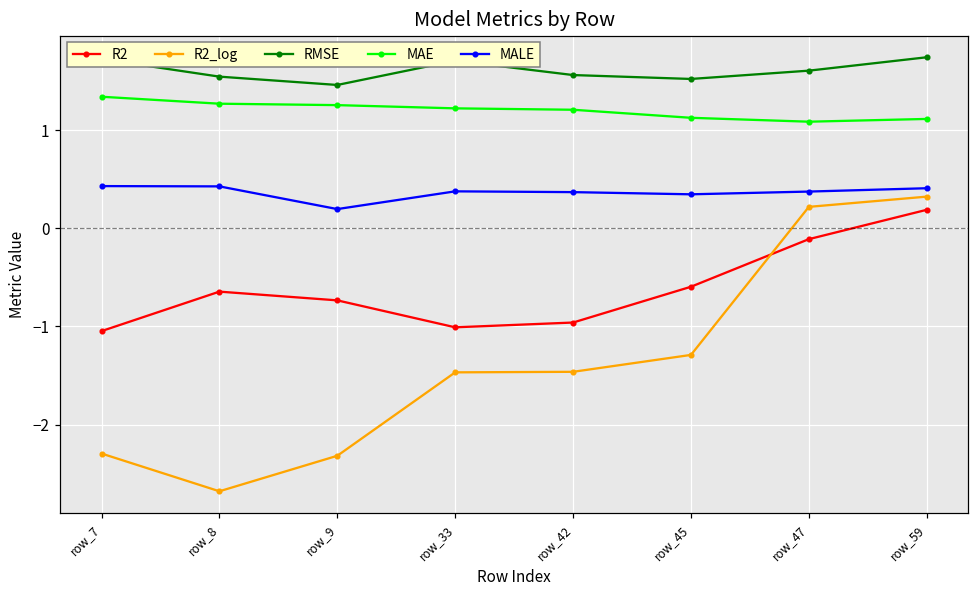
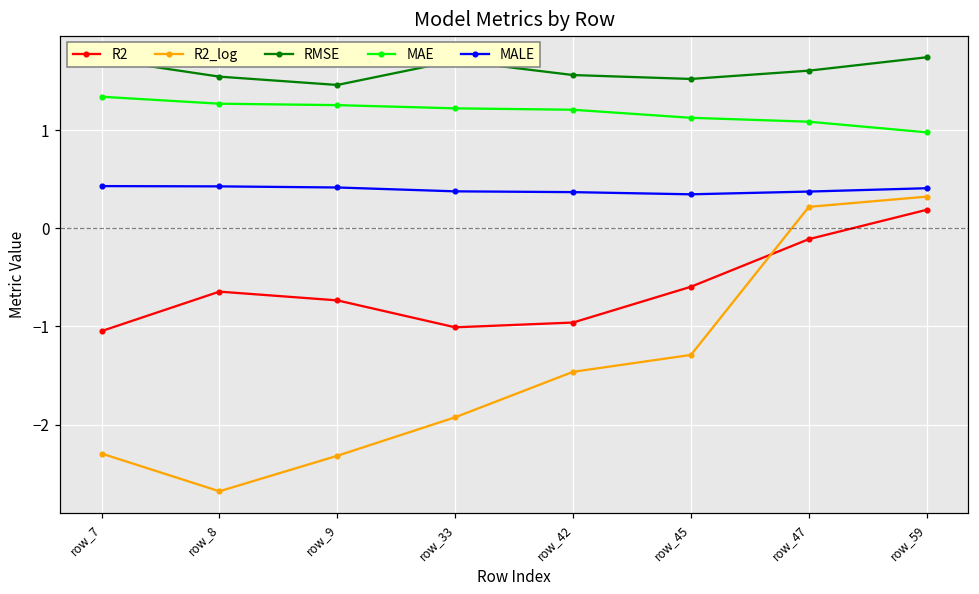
MALE, row_9: 0.2 -> 0.4
R2_log, row_33: -1.5 -> -1.9
MAE, row_59: 1.1 -> 1.0
